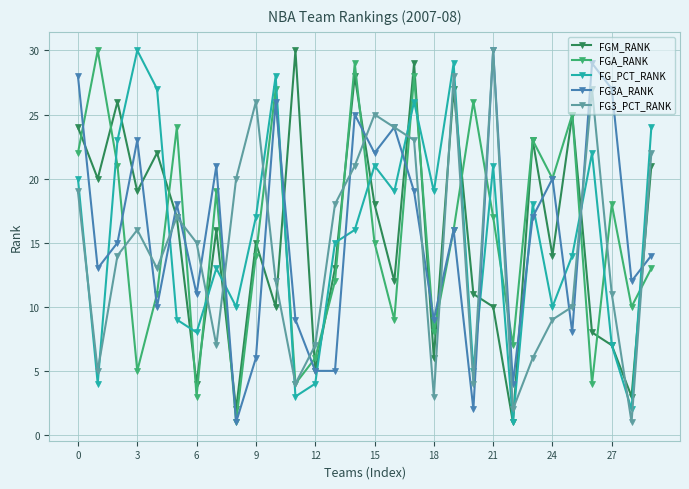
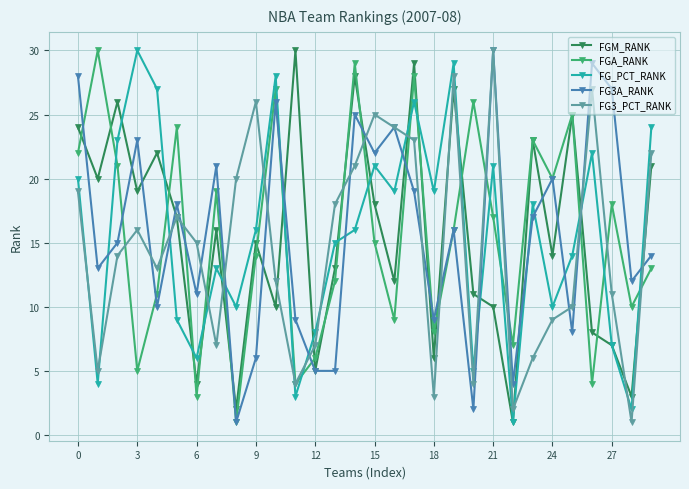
FG_PCT_RANK, 6: 8 -> 6
FG_PCT_RANK, 9: 17 -> 16
FG_PCT_RANK, 12: 4 -> 8
